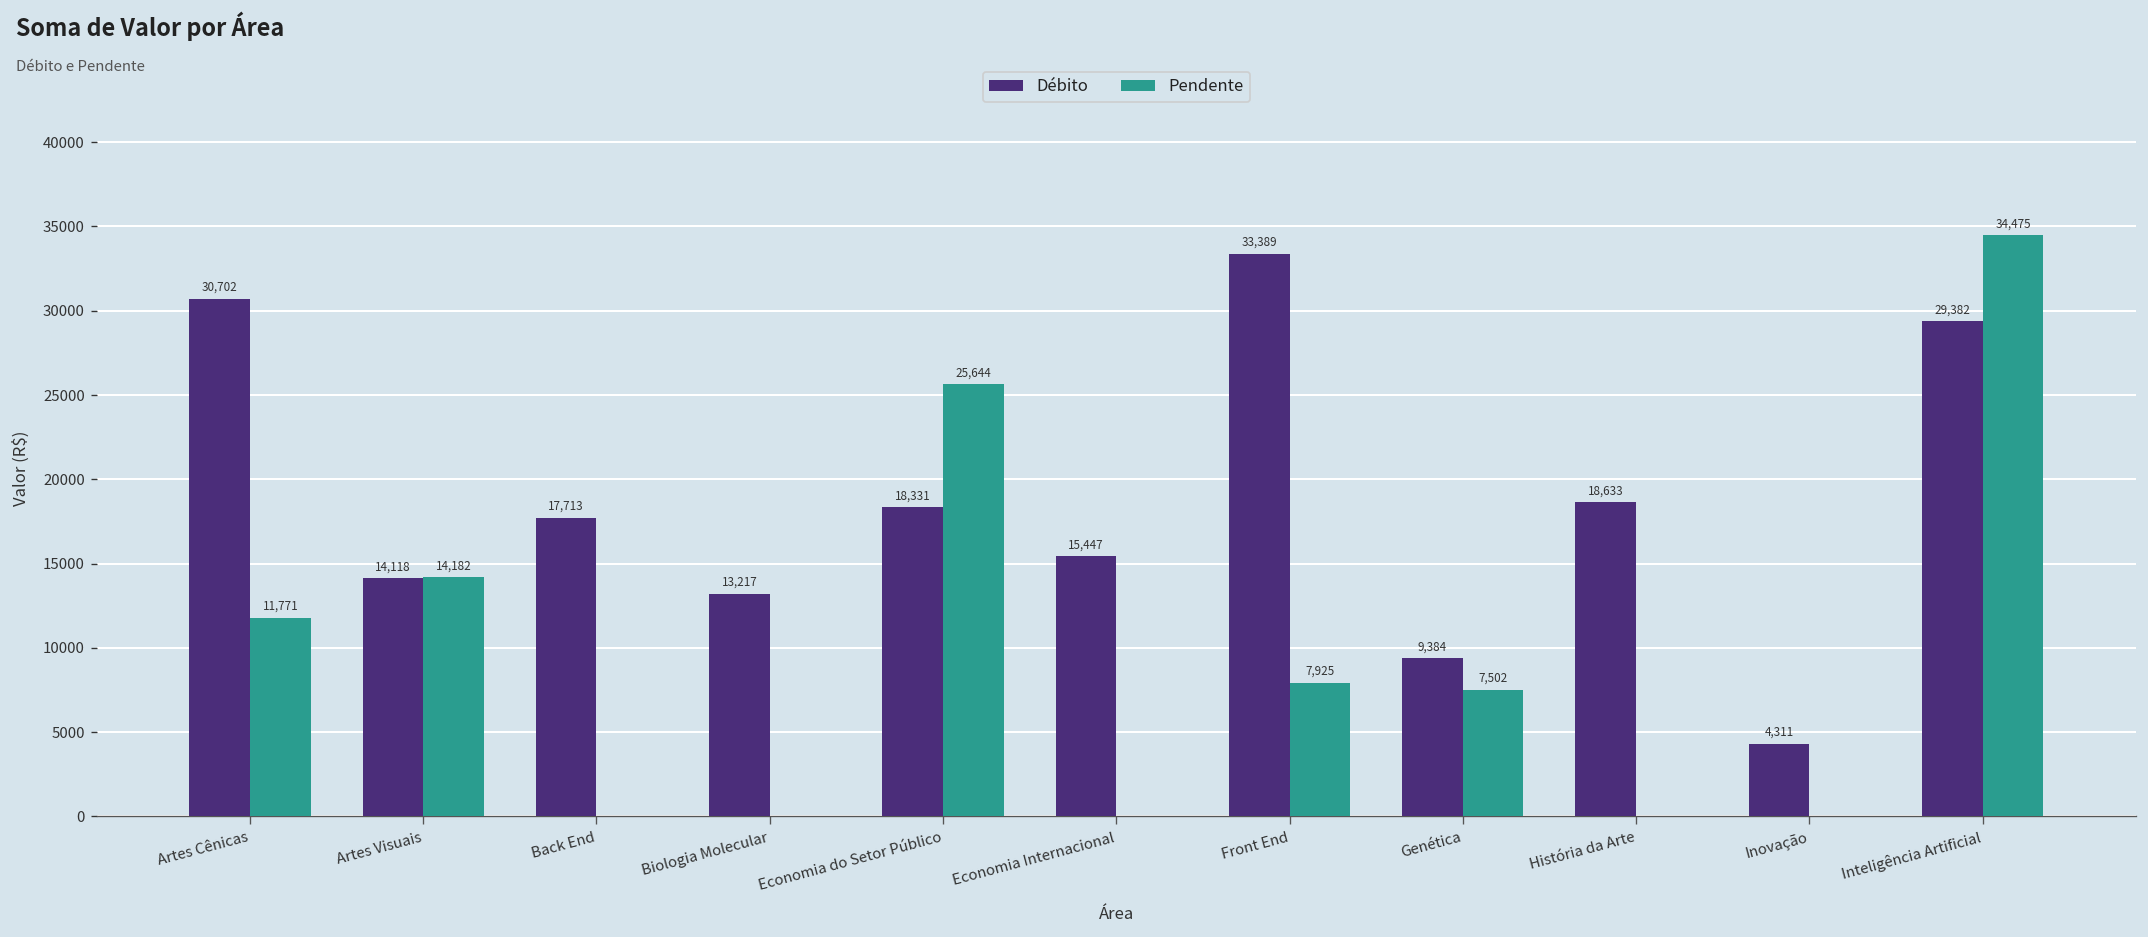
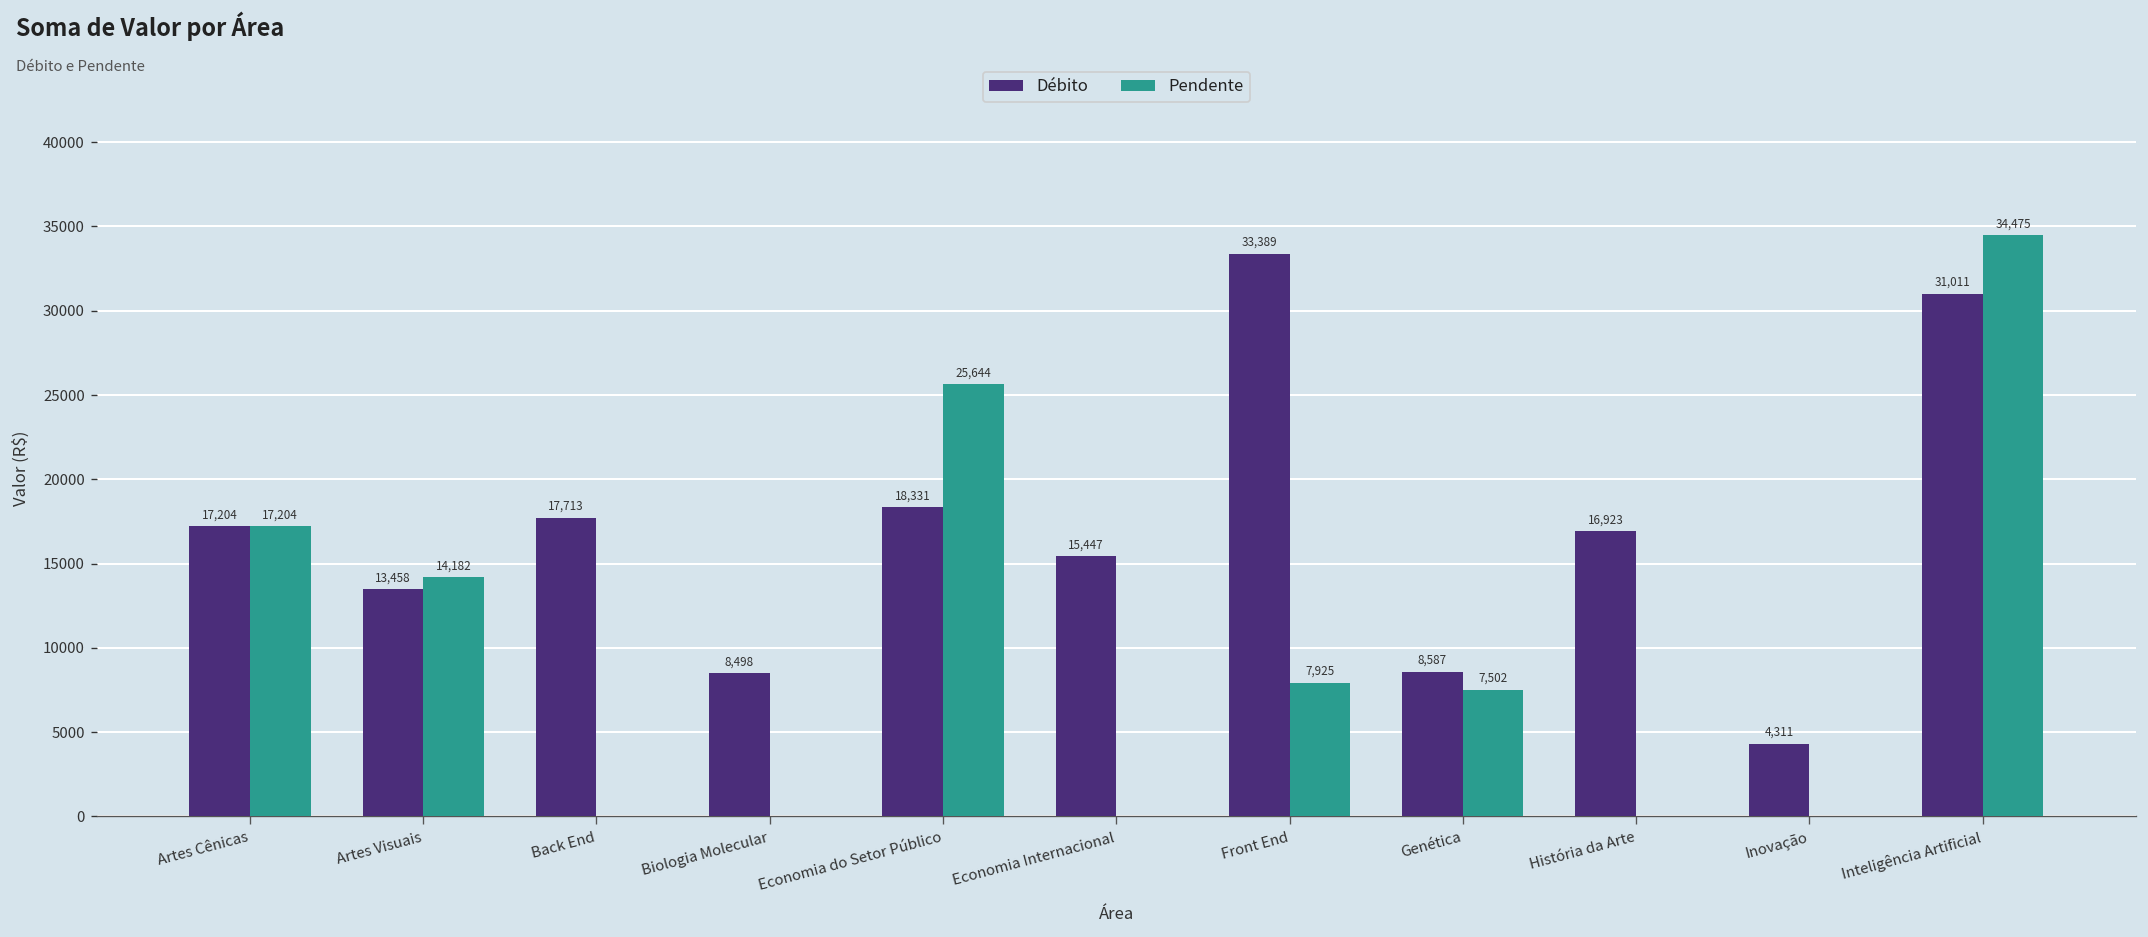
Débito, Artes Cênicas: 30,702 -> 17,204
Pendente, Artes Cênicas: 11,771 -> 17,204
Débito, Artes Visuais: 14,118 -> 13,458
Débito, Biologia Molecular: 13,217 -> 8,498
Débito, Genética: 9,384 -> 8,587
Débito, História da Arte: 18,633 -> 16,923
Débito, Inteligência Artificial: 29,382 -> 31,011
